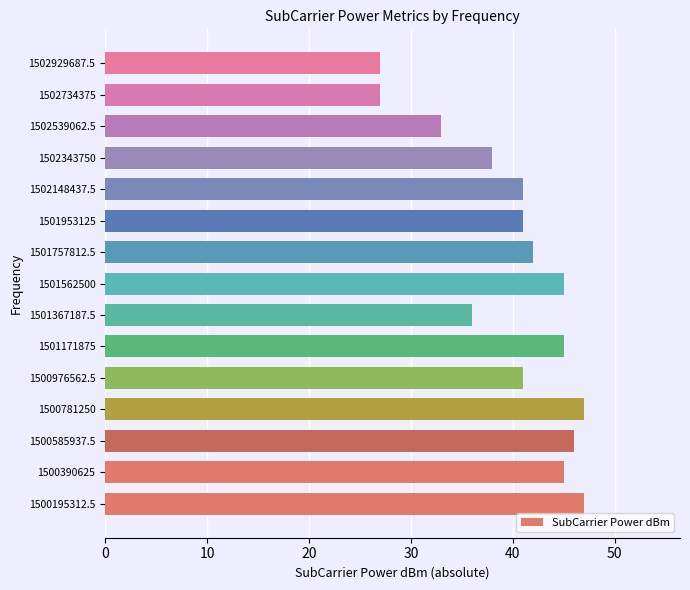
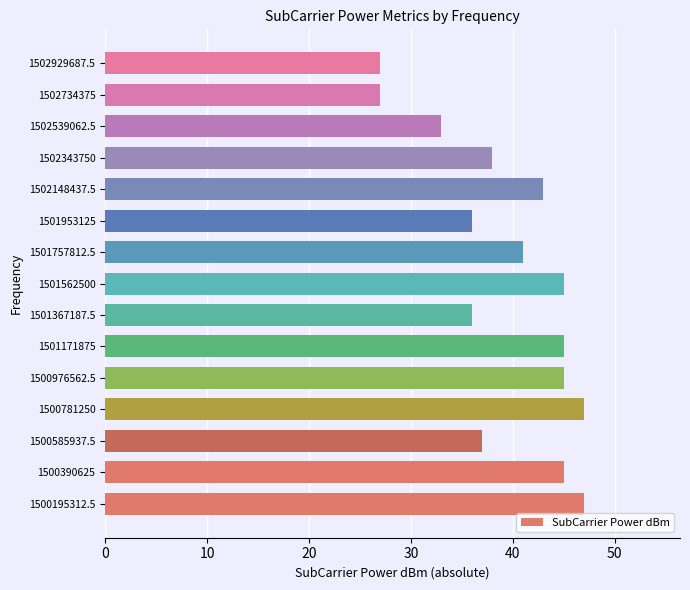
1502148437.5: 41.0 -> 43.0
1501953125: 41.0 -> 36.0
1501757812.5: 42.0 -> 41.0
1500976562.5: 41.0 -> 45.0
1500585937.5: 46.0 -> 37.0
